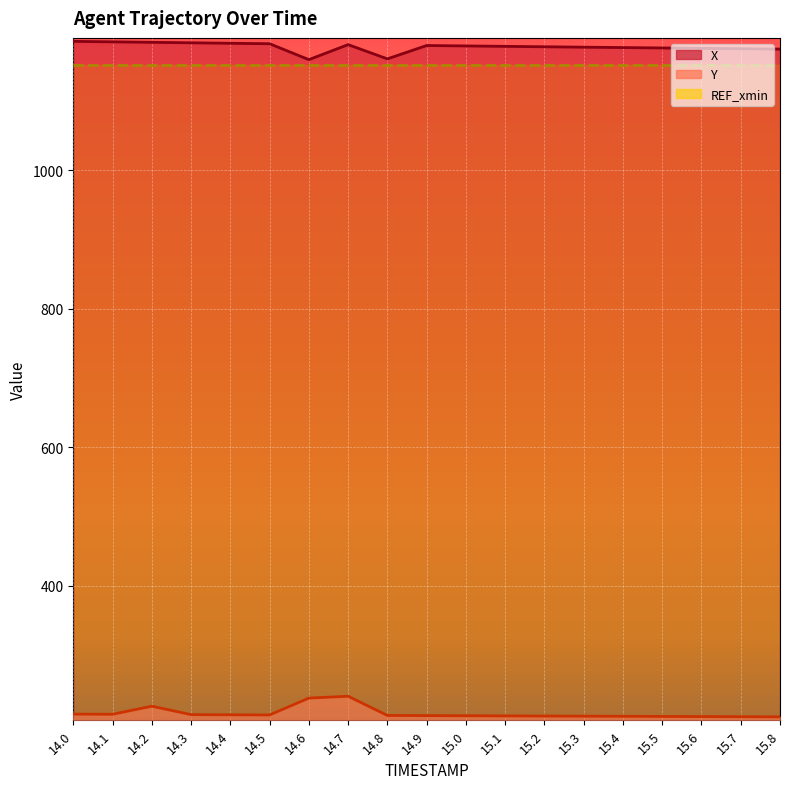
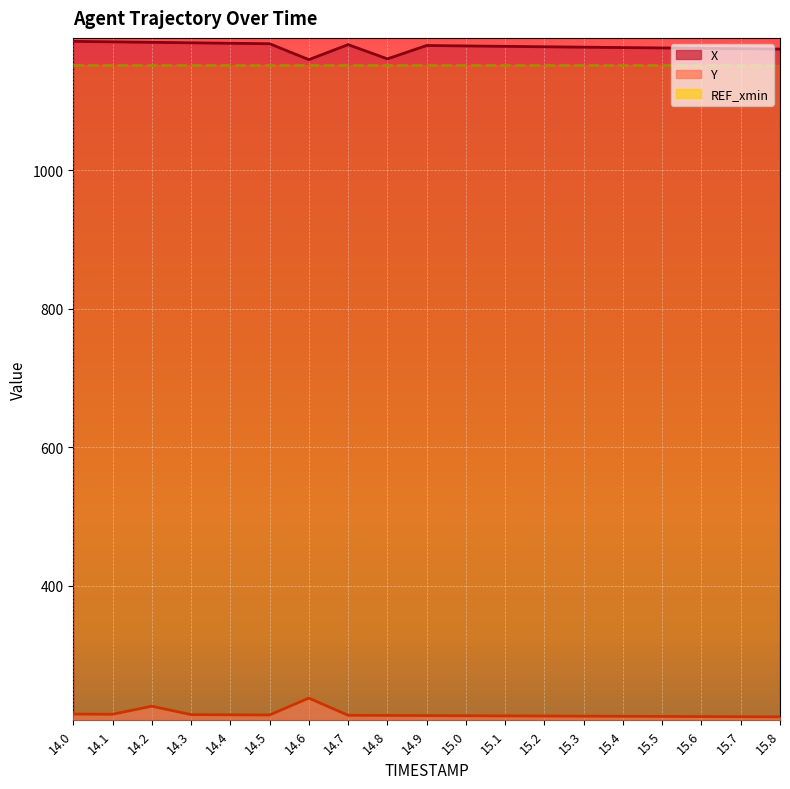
Y, 14.7: 240 -> 210
